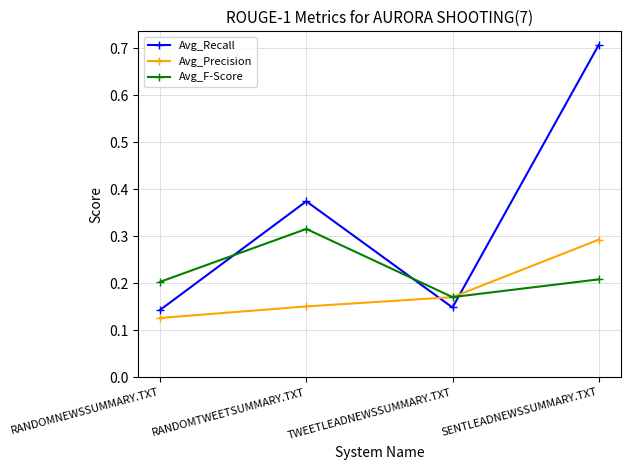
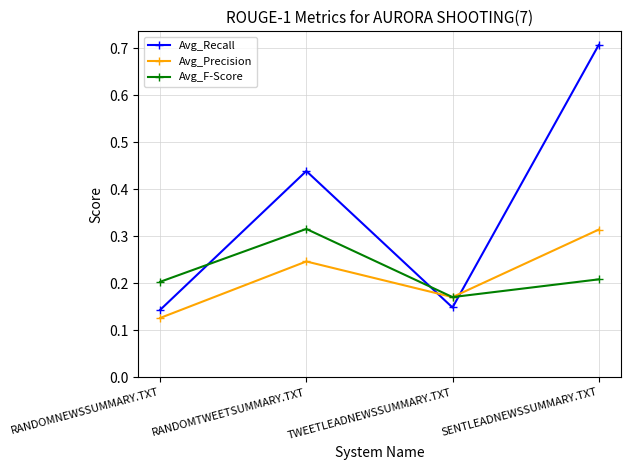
Avg_Recall, RANDOMTWEETSUMMARY.TXT: 0.37 -> 0.44
Avg_Precision, RANDOMTWEETSUMMARY.TXT: 0.15 -> 0.25
Avg_Precision, SENTLEADNEWSSUMMARY.TXT: 0.29 -> 0.31
